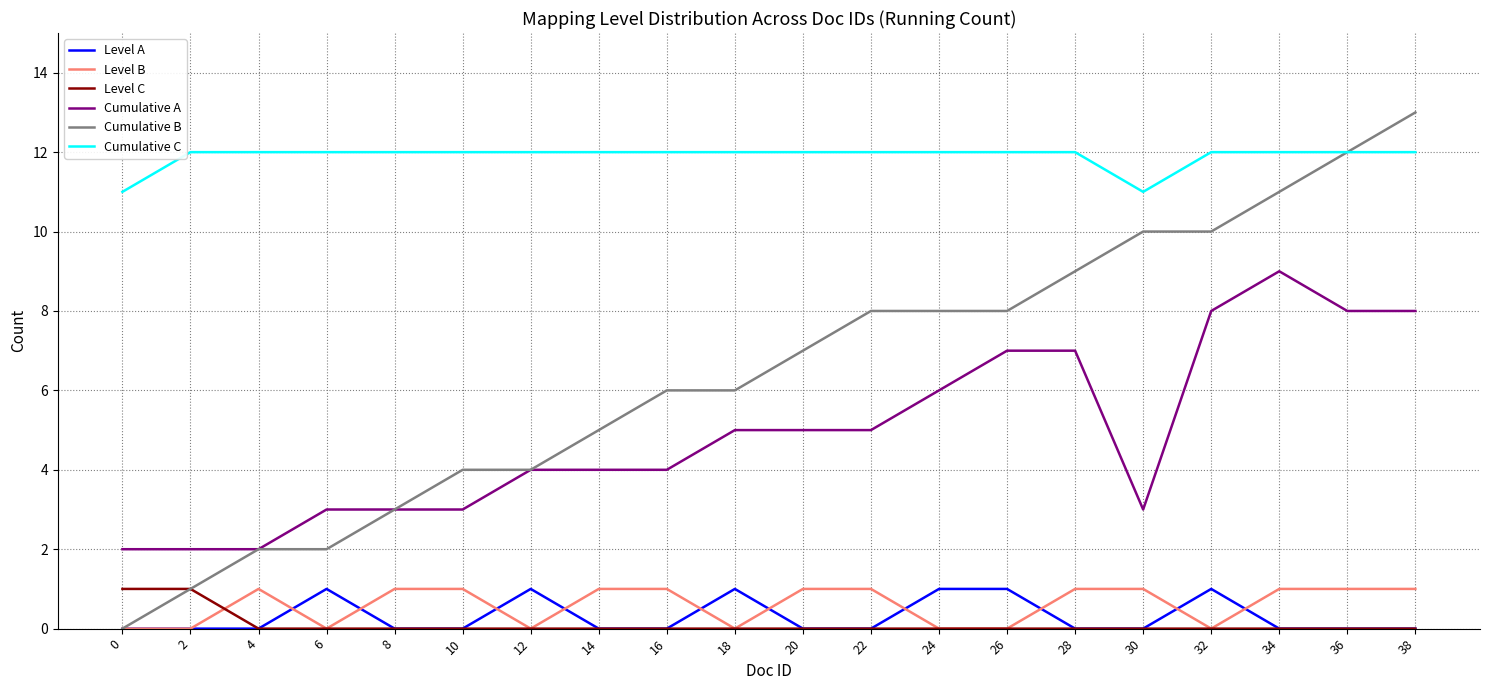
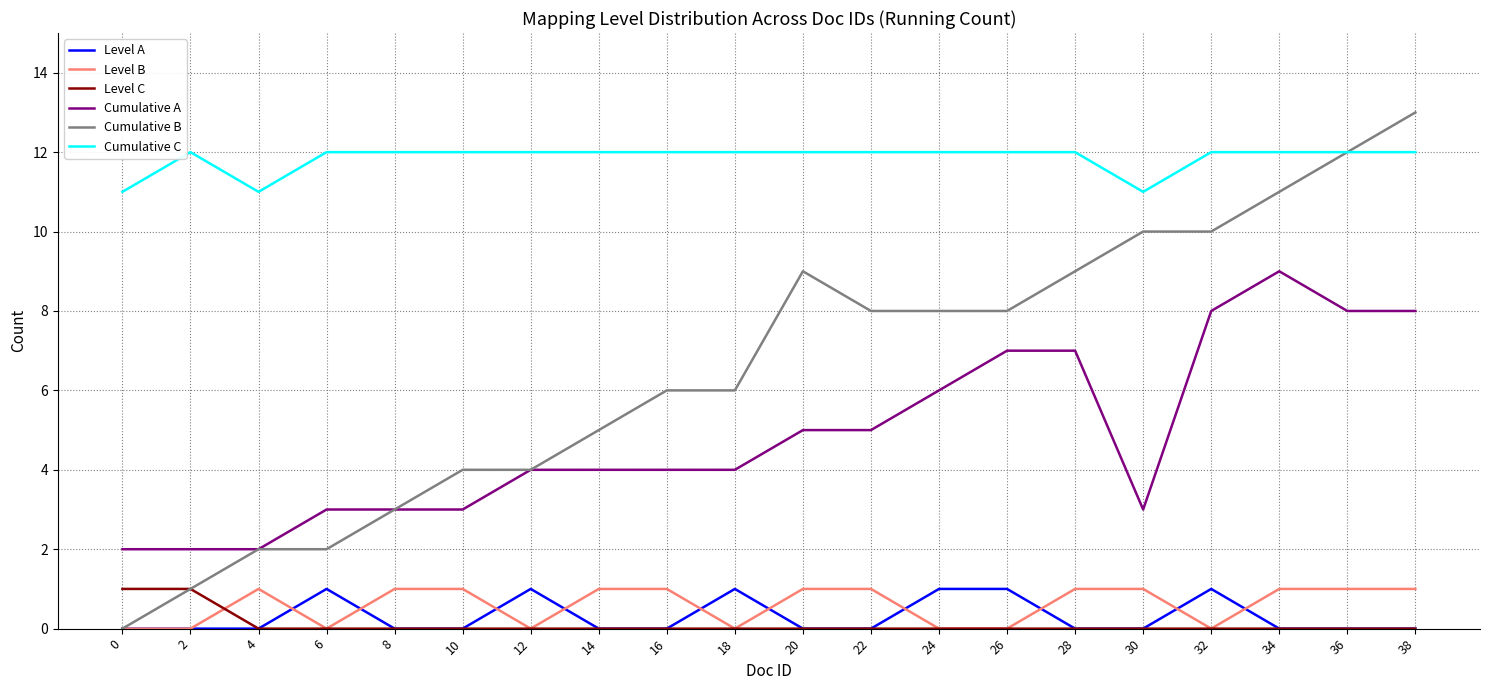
Cumulative C, 4: 12 -> 11
Cumulative A, 18: 5 -> 4
Cumulative B, 20: 7 -> 9
